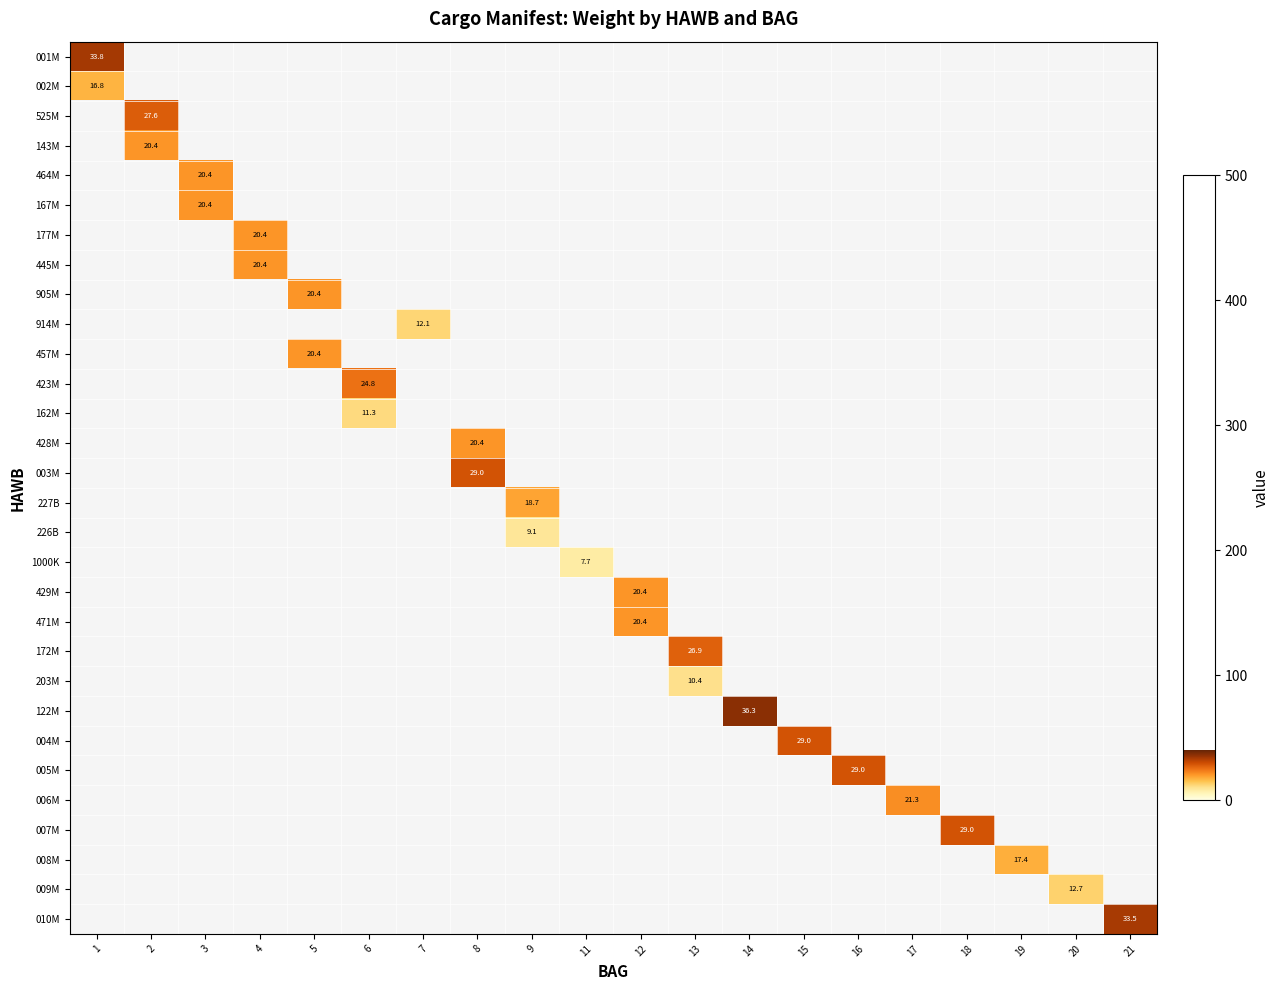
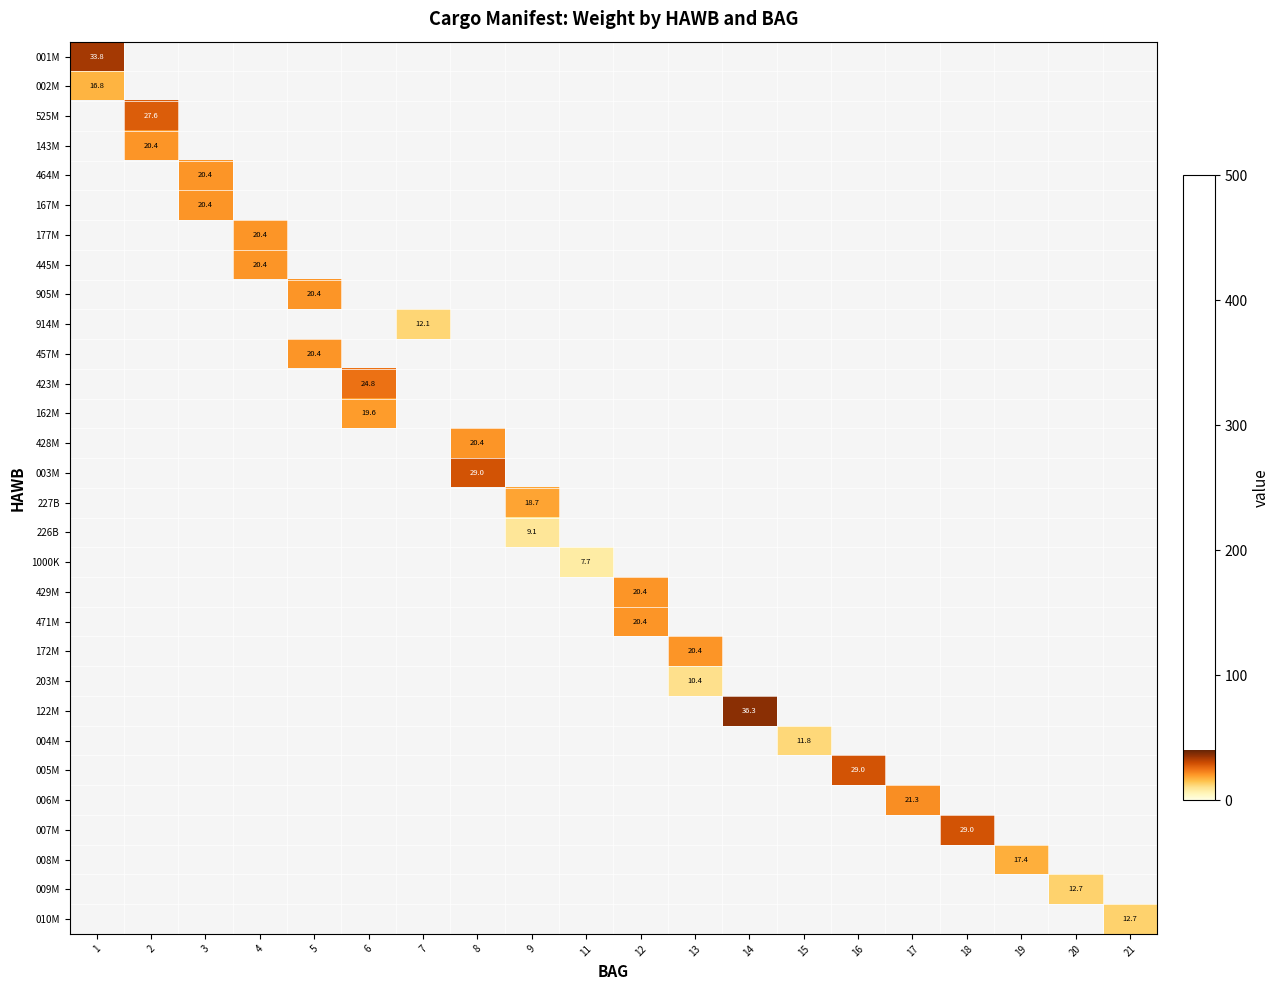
162M, 6: 11.3 -> 19.6
172M, 13: 26.9 -> 20.4
004M, 15: 29.0 -> 11.8
010M, 21: 33.5 -> 12.7
